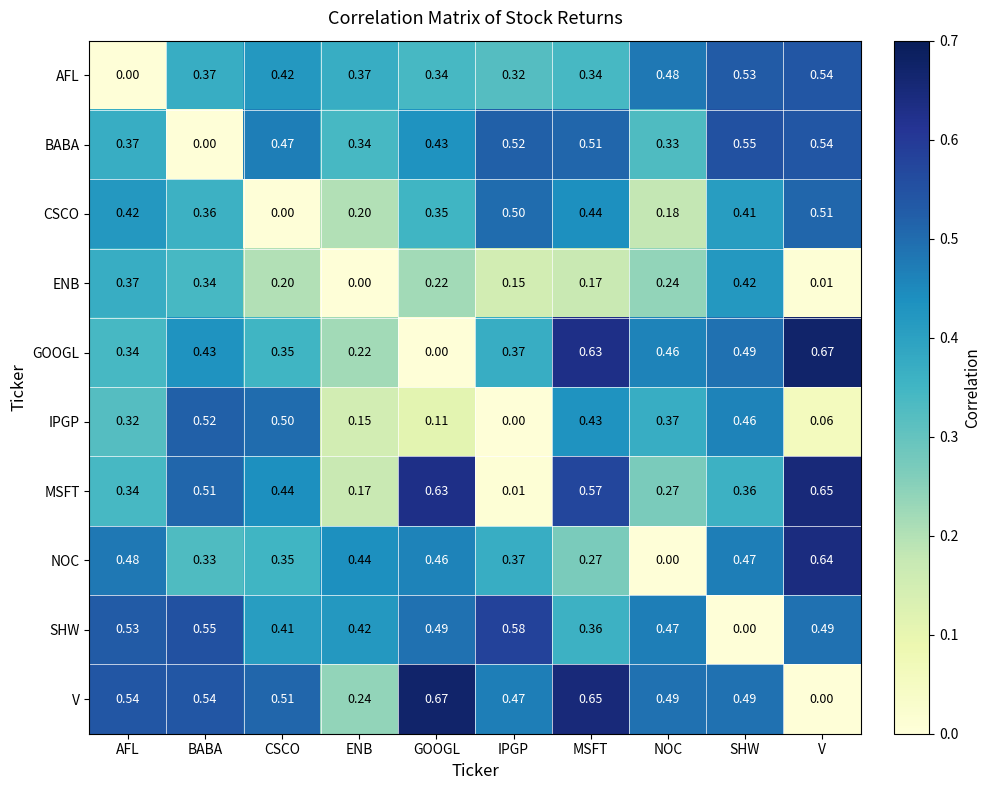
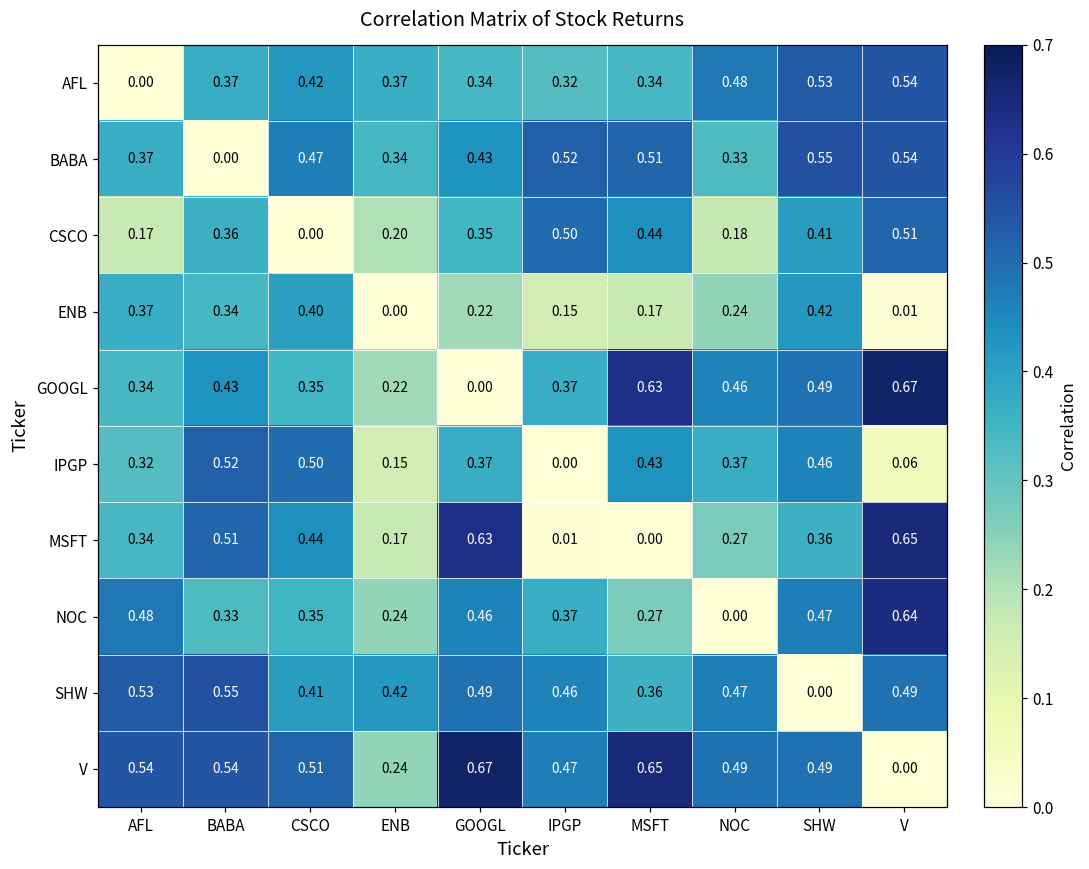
CSCO, AFL: 0.42 -> 0.17
ENB, CSCO: 0.20 -> 0.40
IPGP, GOOGL: 0.11 -> 0.37
MSFT, MSFT: 0.57 -> 0.00
NOC, ENB: 0.44 -> 0.24
SHW, IPGP: 0.58 -> 0.46
